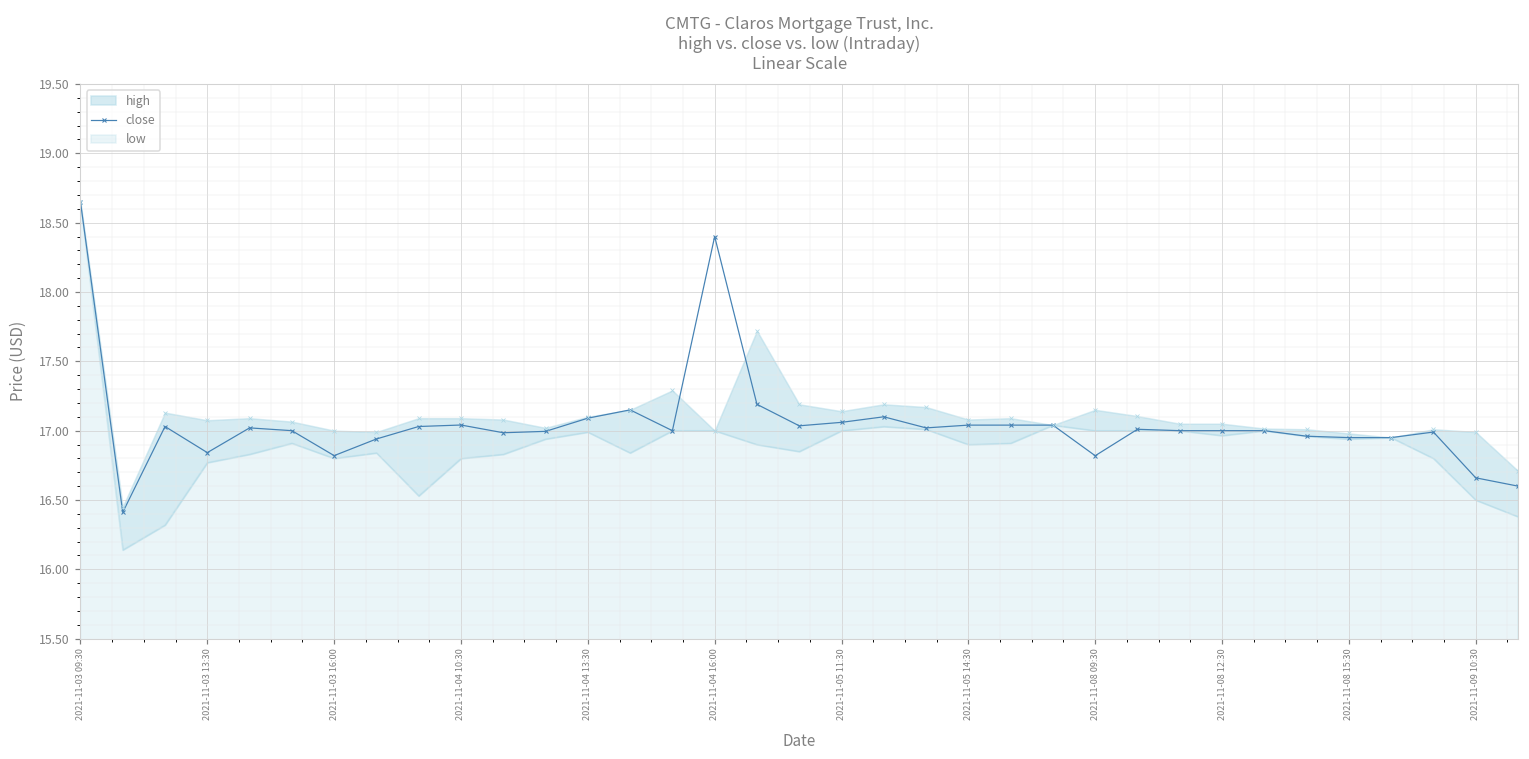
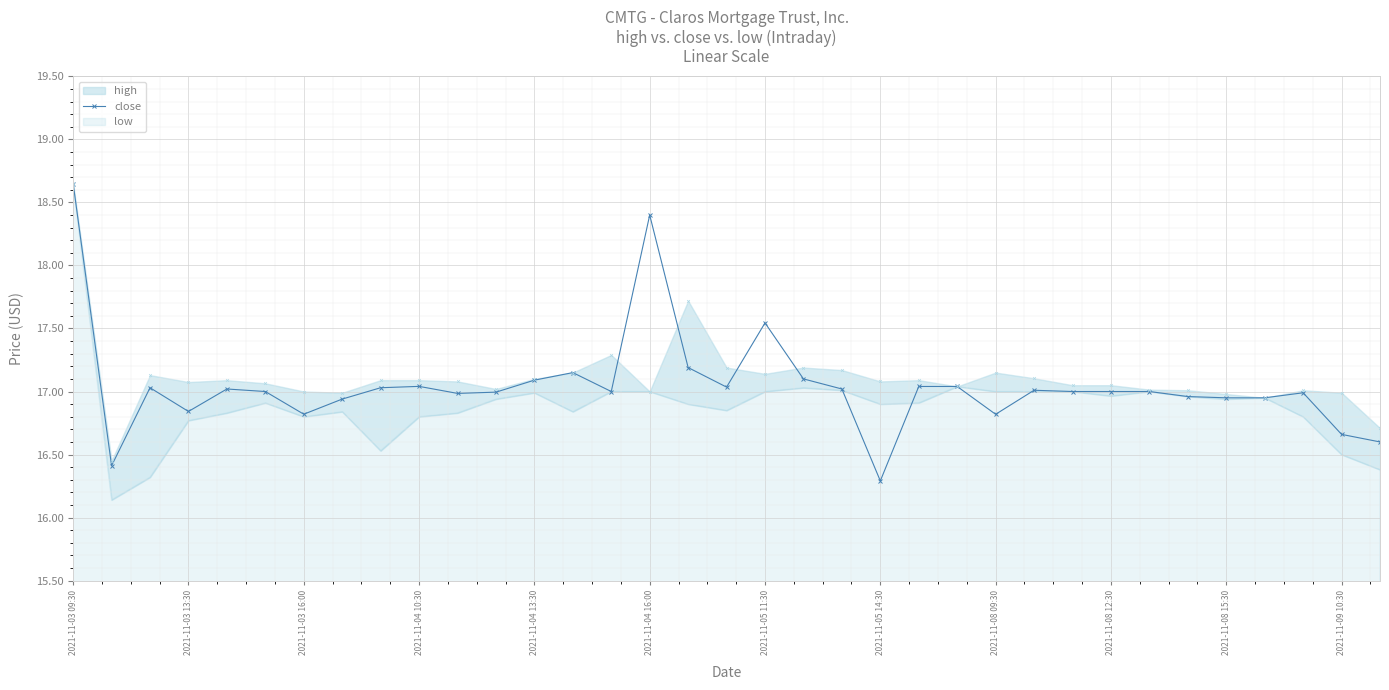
close, 2021-11-05 11:30: 17.06 -> 17.54
close, 2021-11-05 14:30: 17.04 -> 16.29
